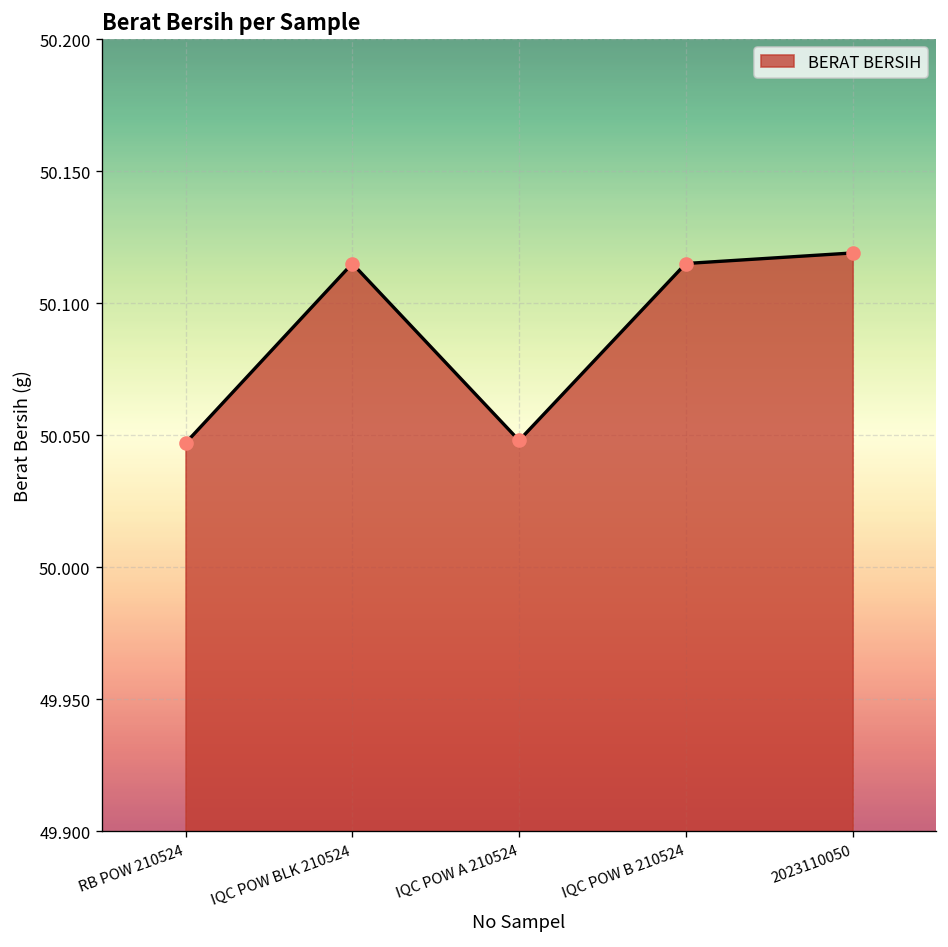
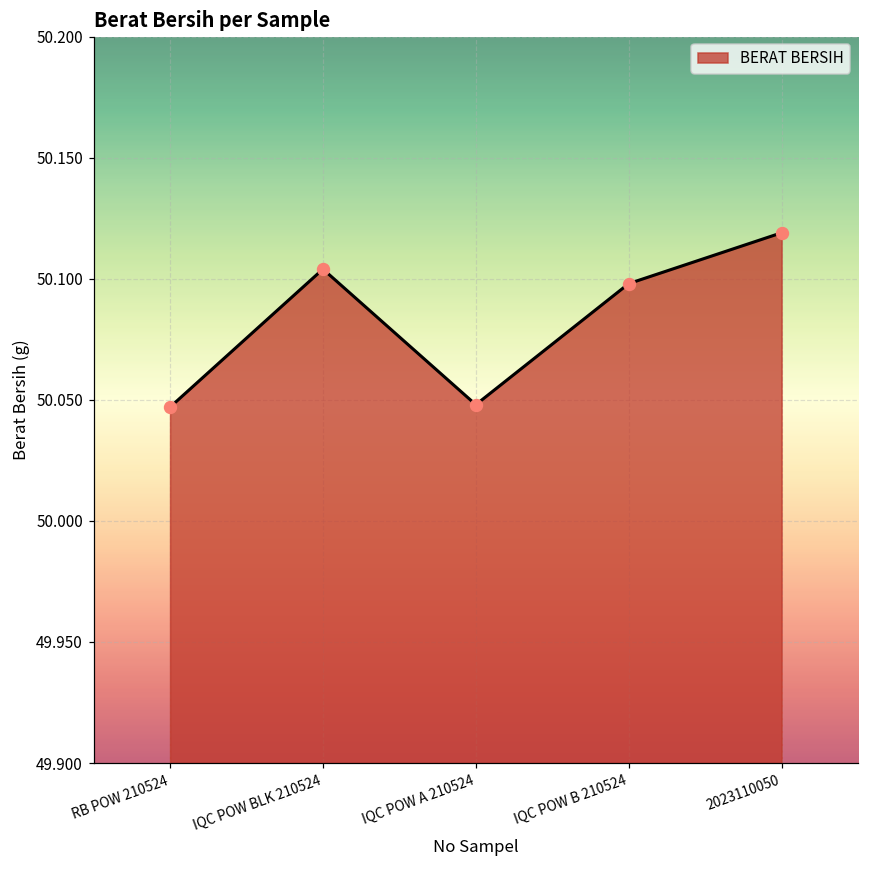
IQC POW BLK 210524: 50.115 -> 50.104
IQC POW B 210524: 50.115 -> 50.098
